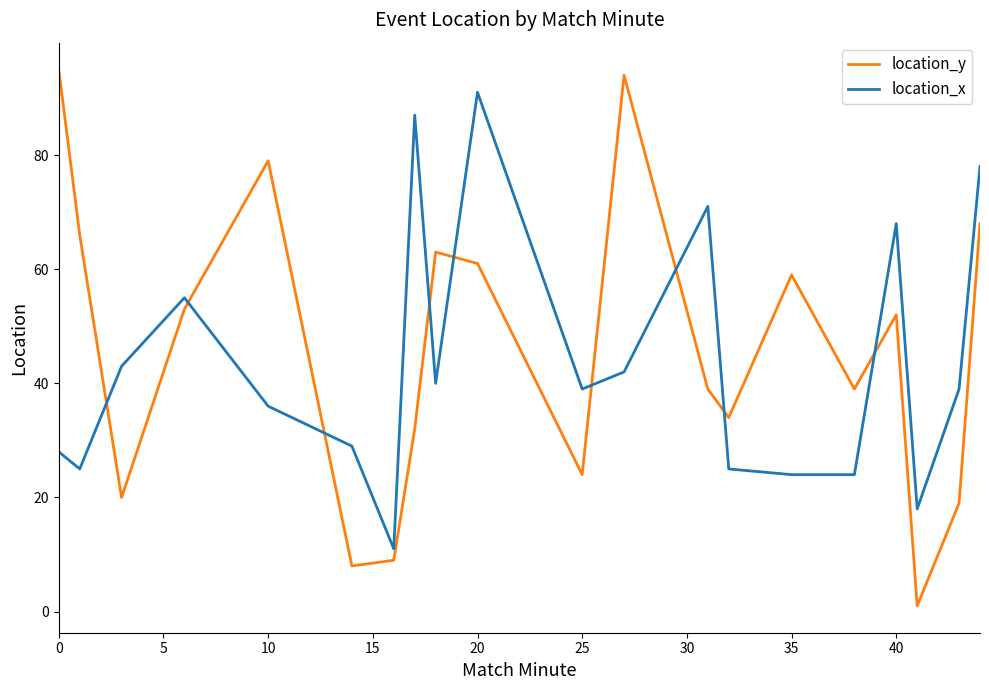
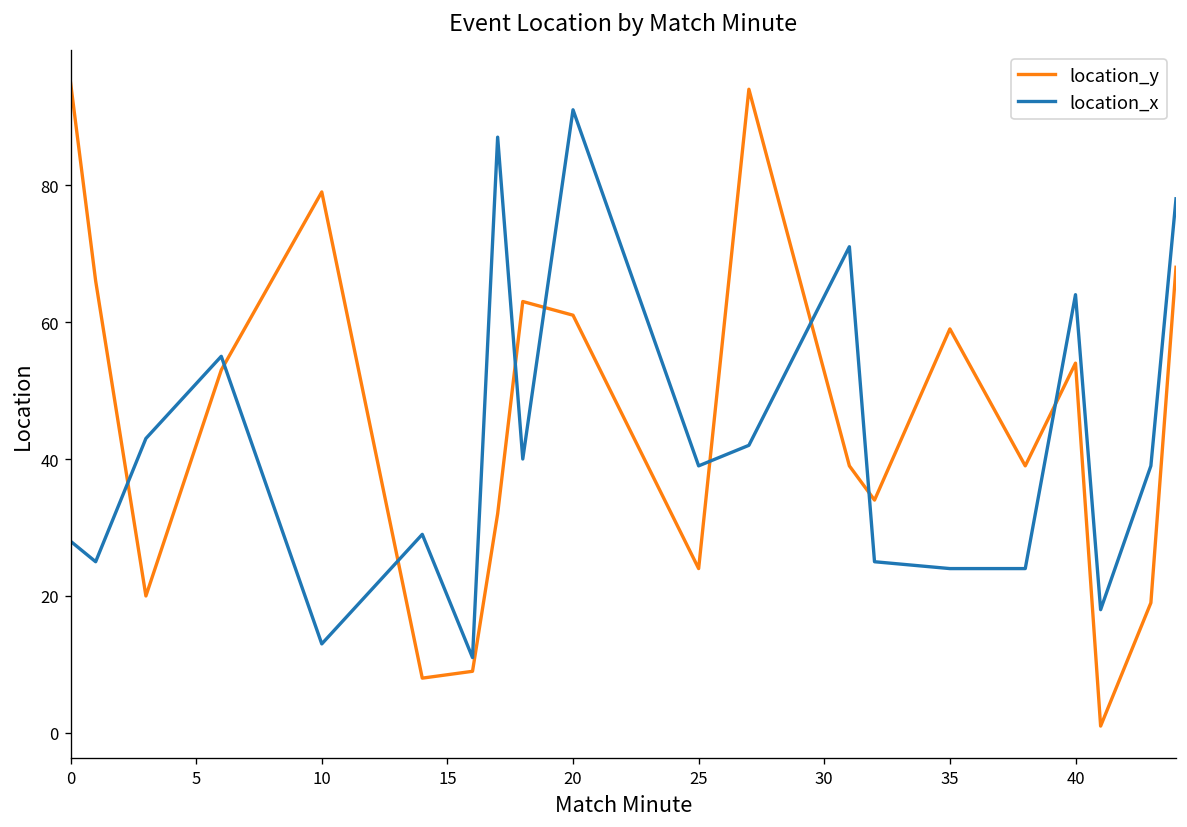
location_x, 10: 36 -> 13
location_y, 40: 52 -> 54
location_x, 40: 68 -> 64
